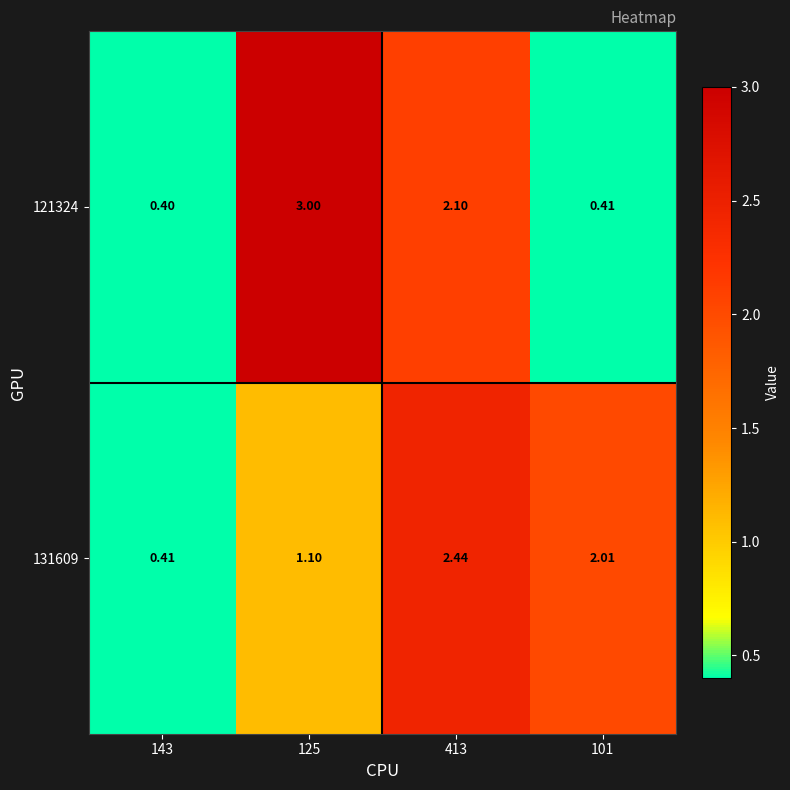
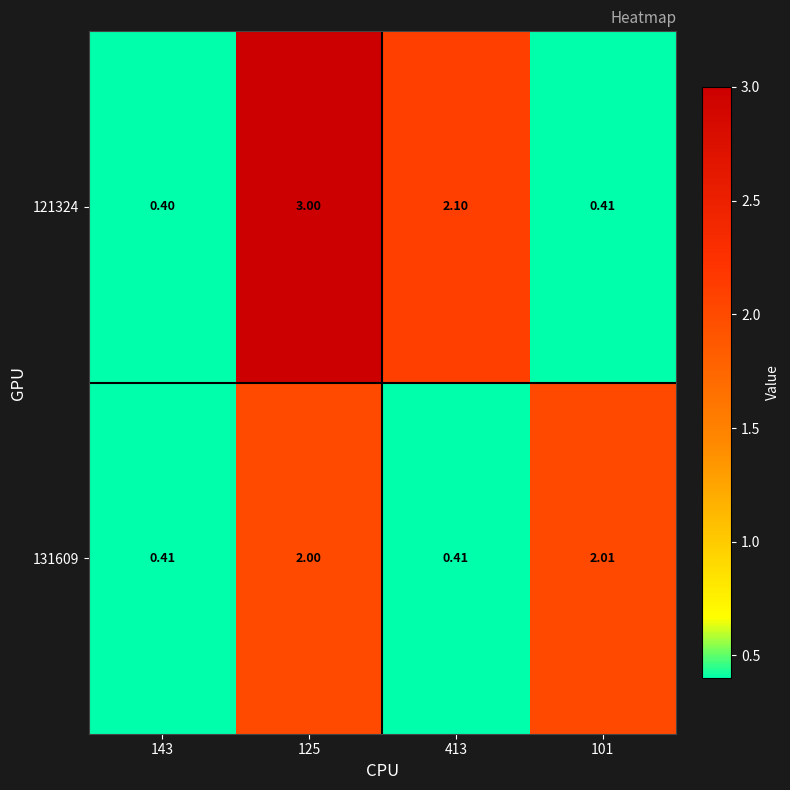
131609, 125: 1.10 -> 2.00
131609, 413: 2.44 -> 0.41
